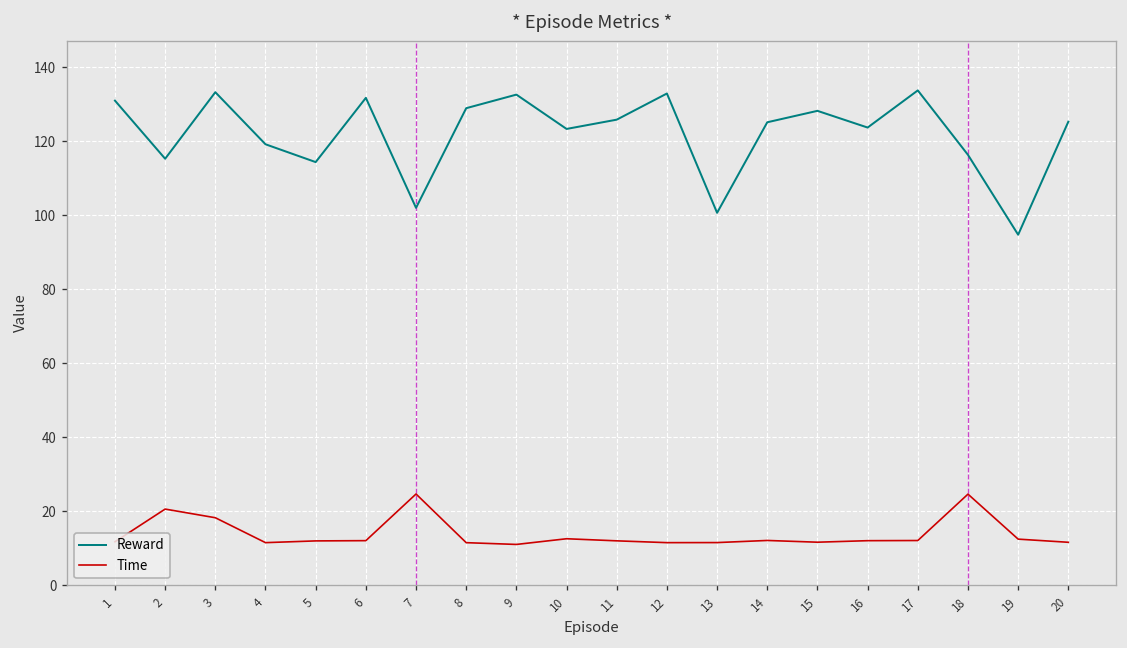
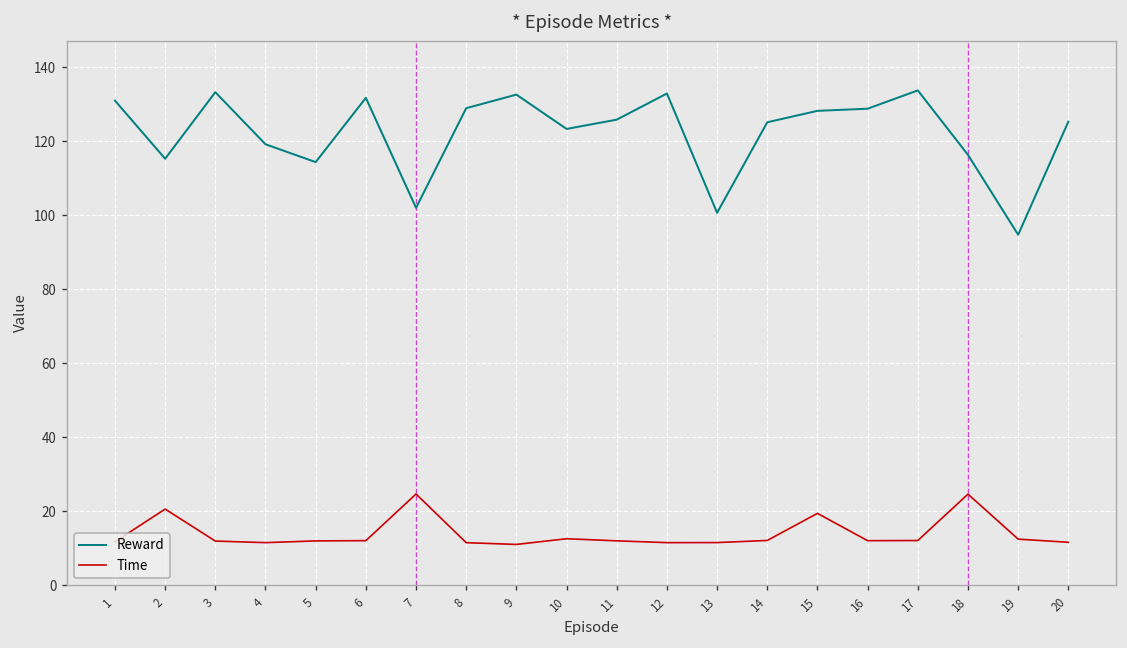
Time, 3: 18 -> 12
Time, 15: 12 -> 19
Reward, 16: 124 -> 129
